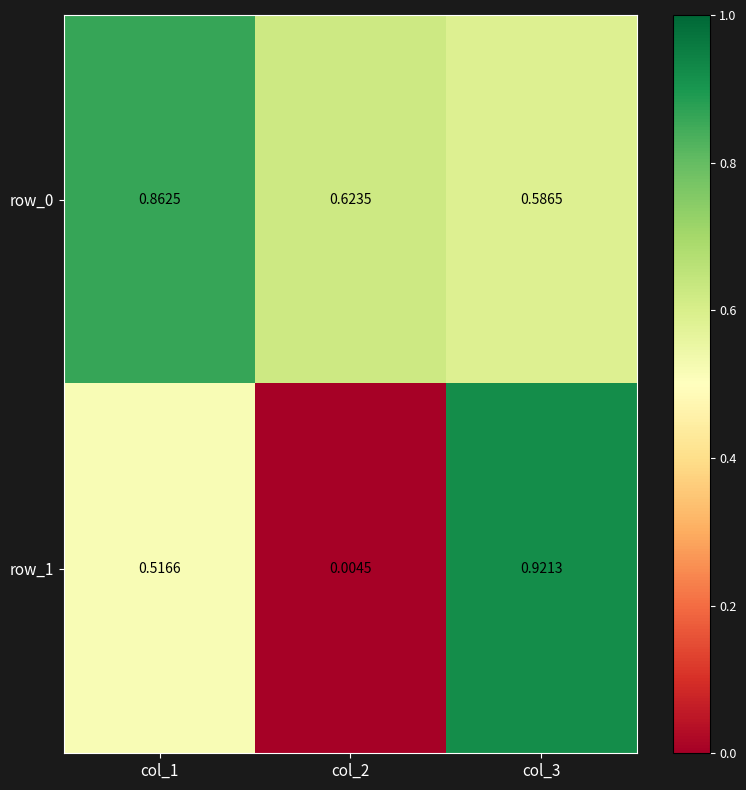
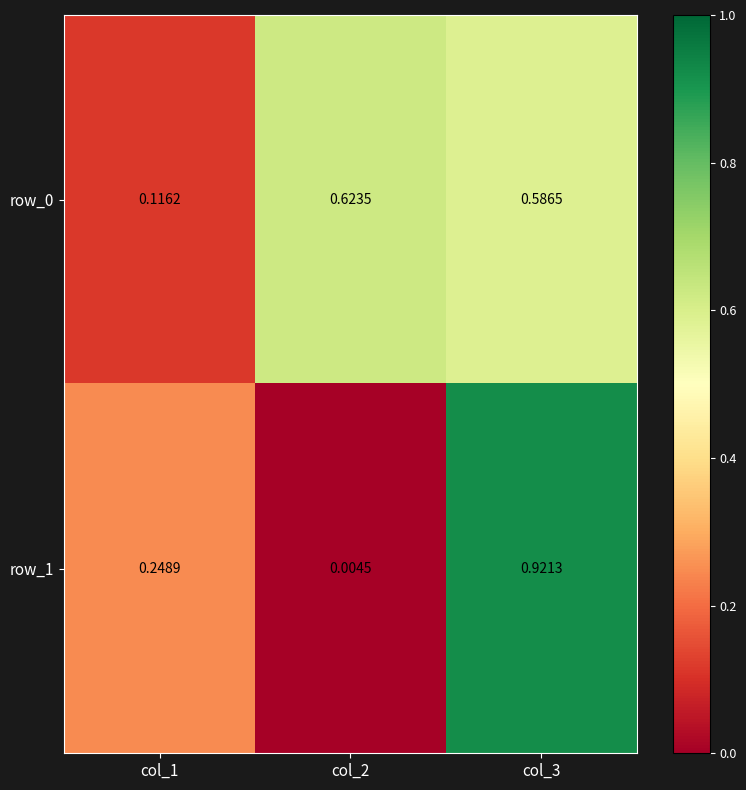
row_0, col_1: 0.8625 -> 0.1162
row_1, col_1: 0.5166 -> 0.2489
